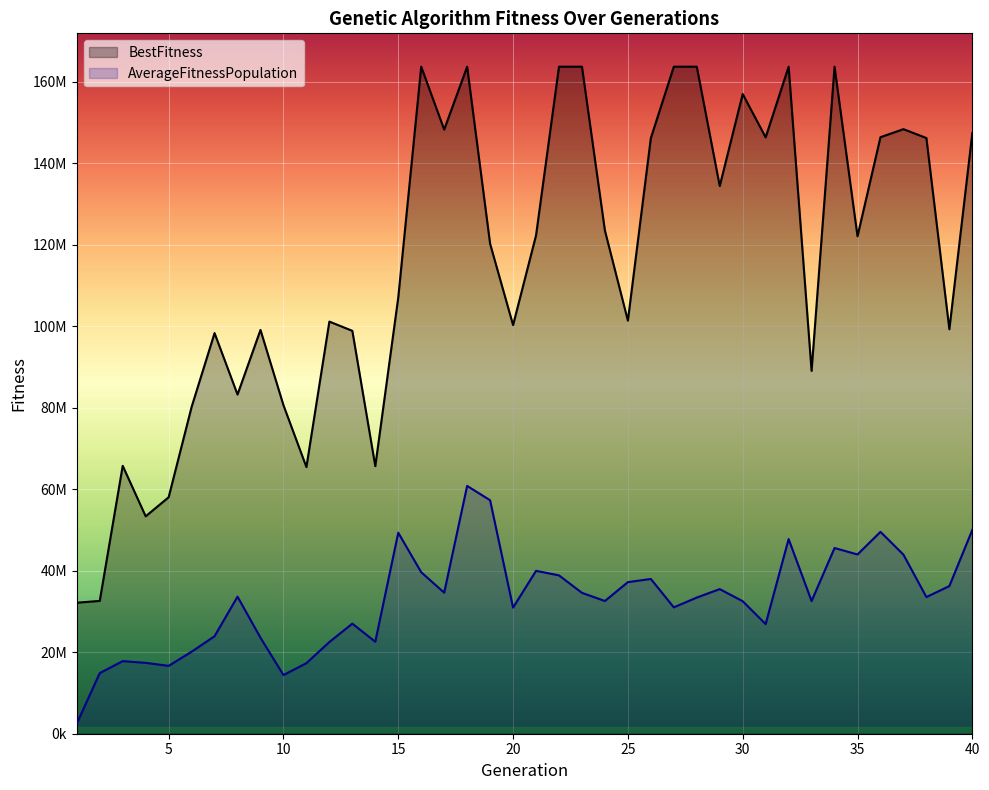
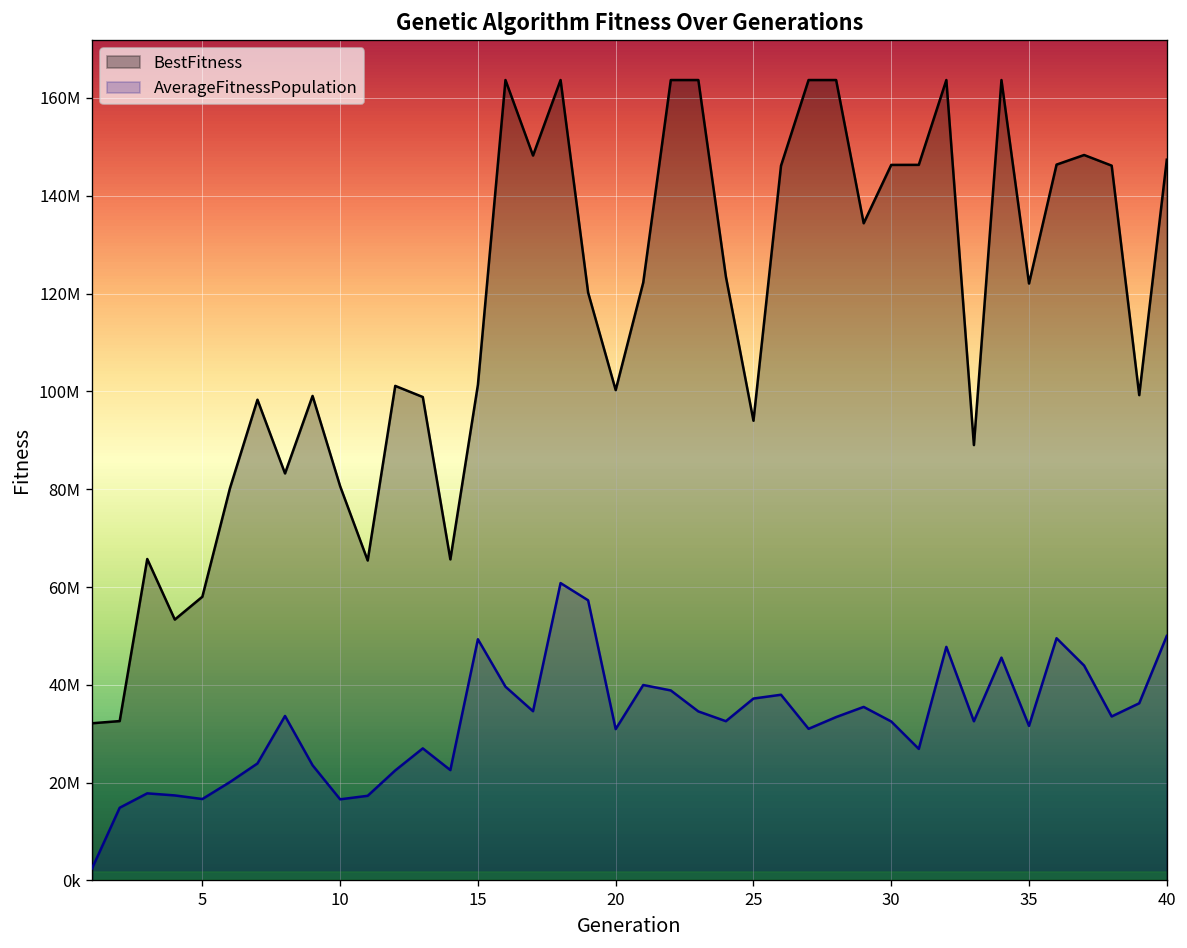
AverageFitnessPopulation, 10: 14000000 -> 17000000
BestFitness, 15: 107000000 -> 101000000
BestFitness, 25: 101000000 -> 94000000
BestFitness, 30: 157000000 -> 146000000
AverageFitnessPopulation, 35: 44000000 -> 32000000
